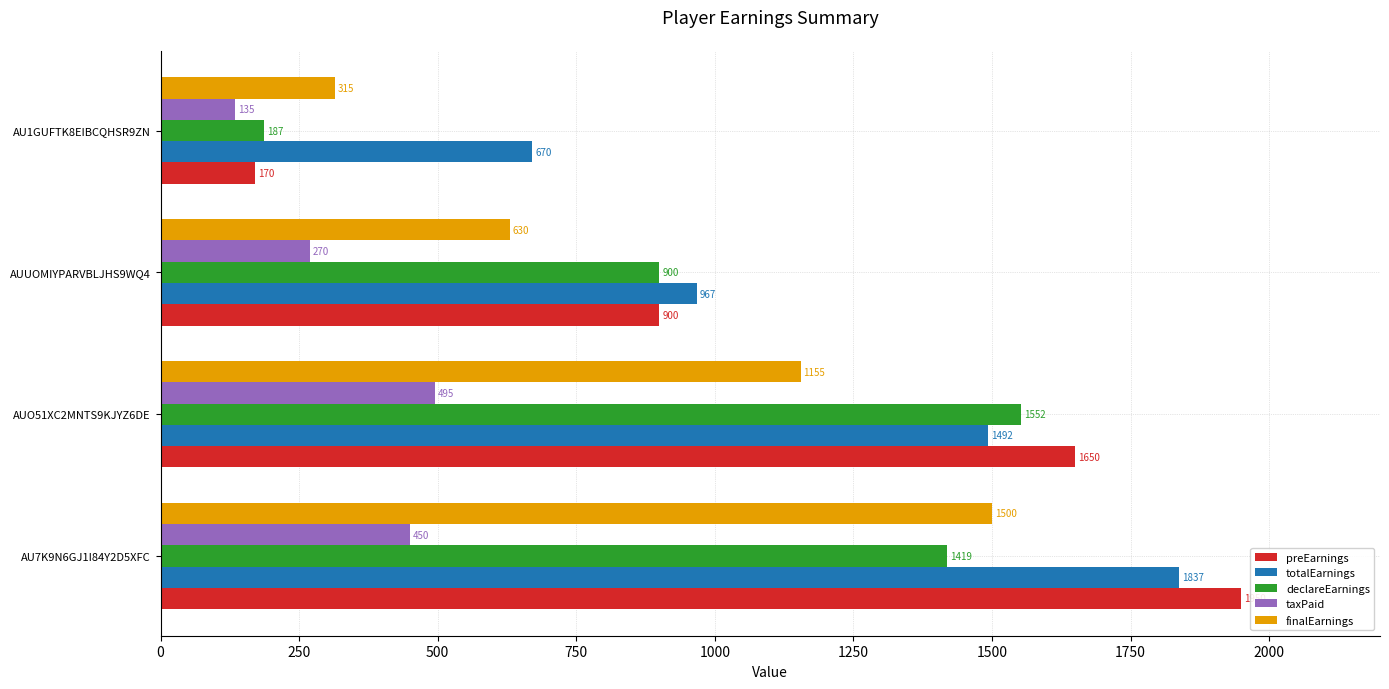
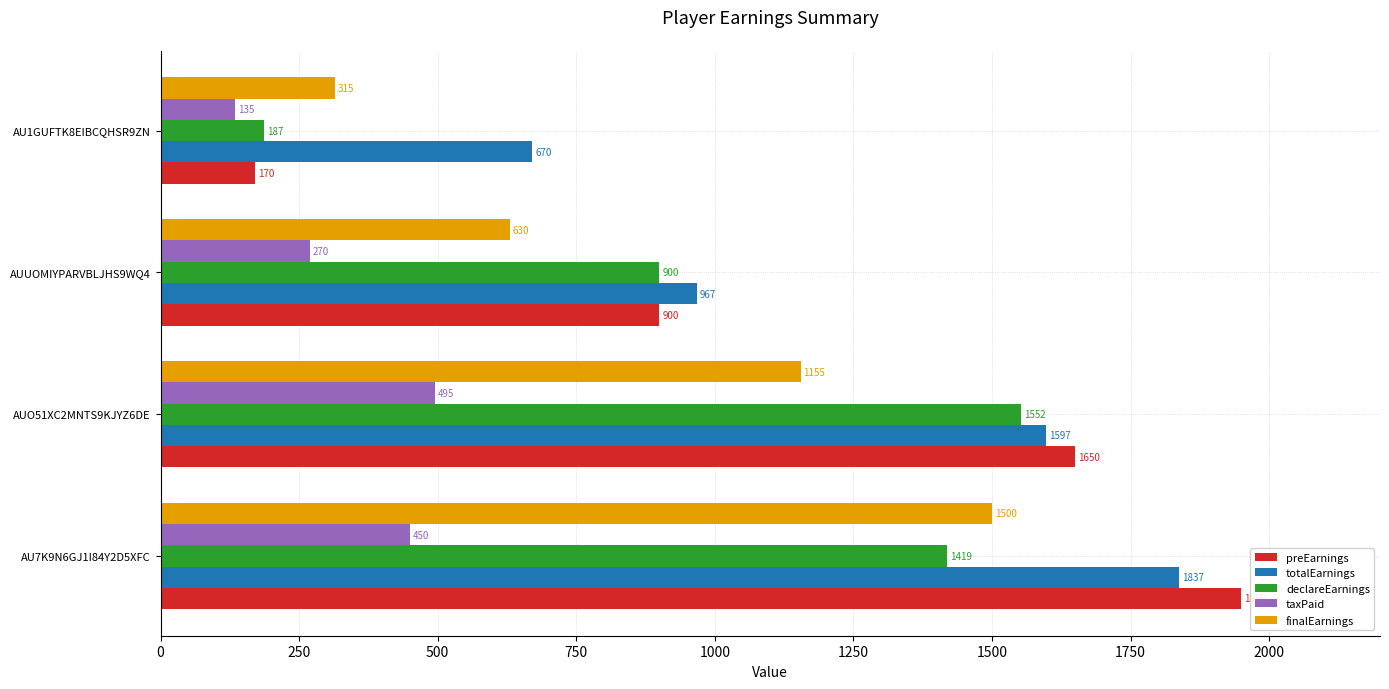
totalEarnings, AUO51XC2MNTS9KJYZ6DE: 1492 -> 1597
